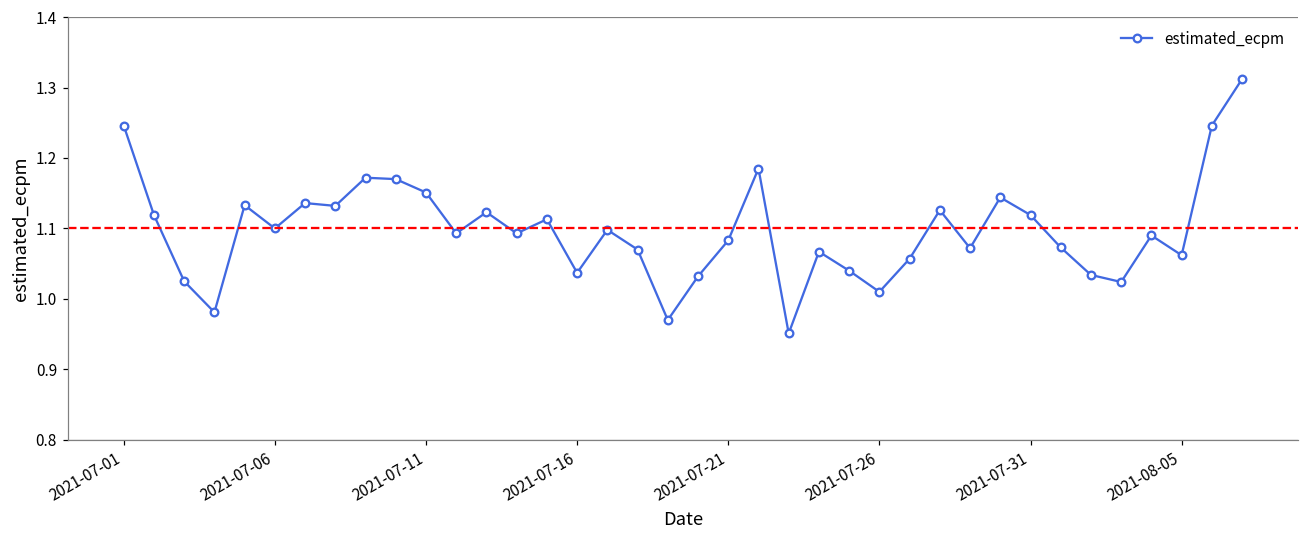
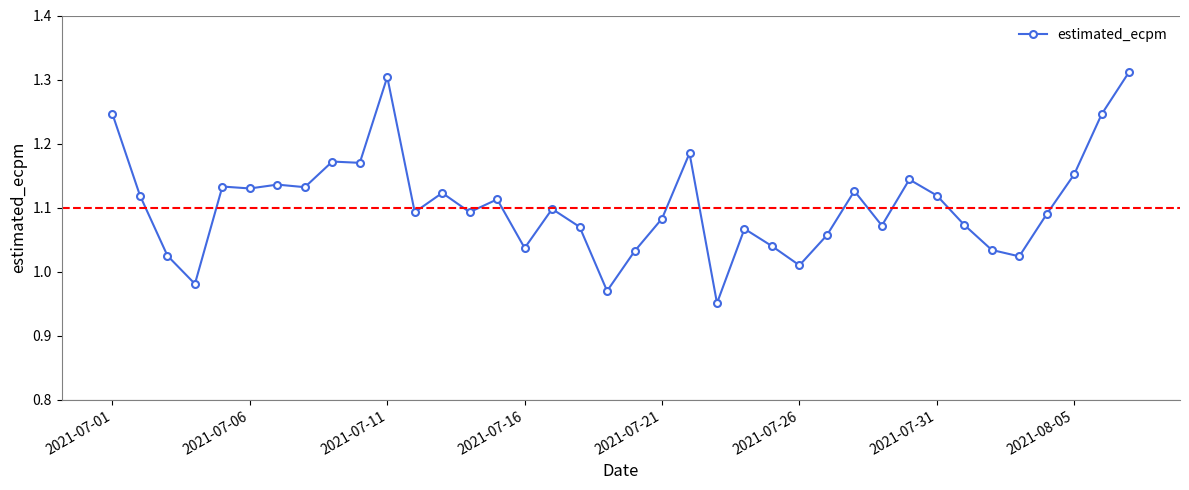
2021-07-06: 1.10 -> 1.13
2021-07-11: 1.15 -> 1.30
2021-08-05: 1.06 -> 1.15
